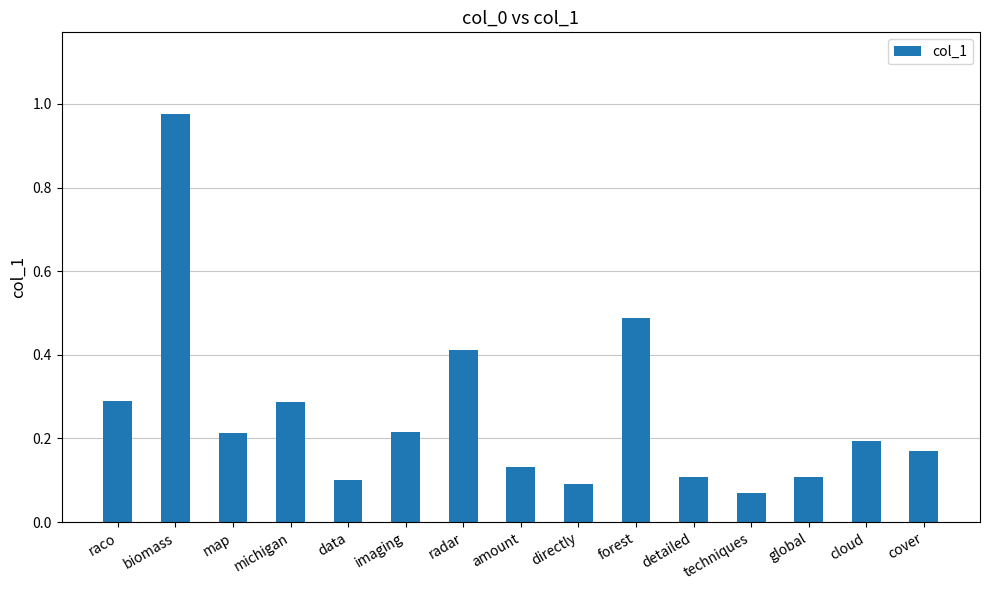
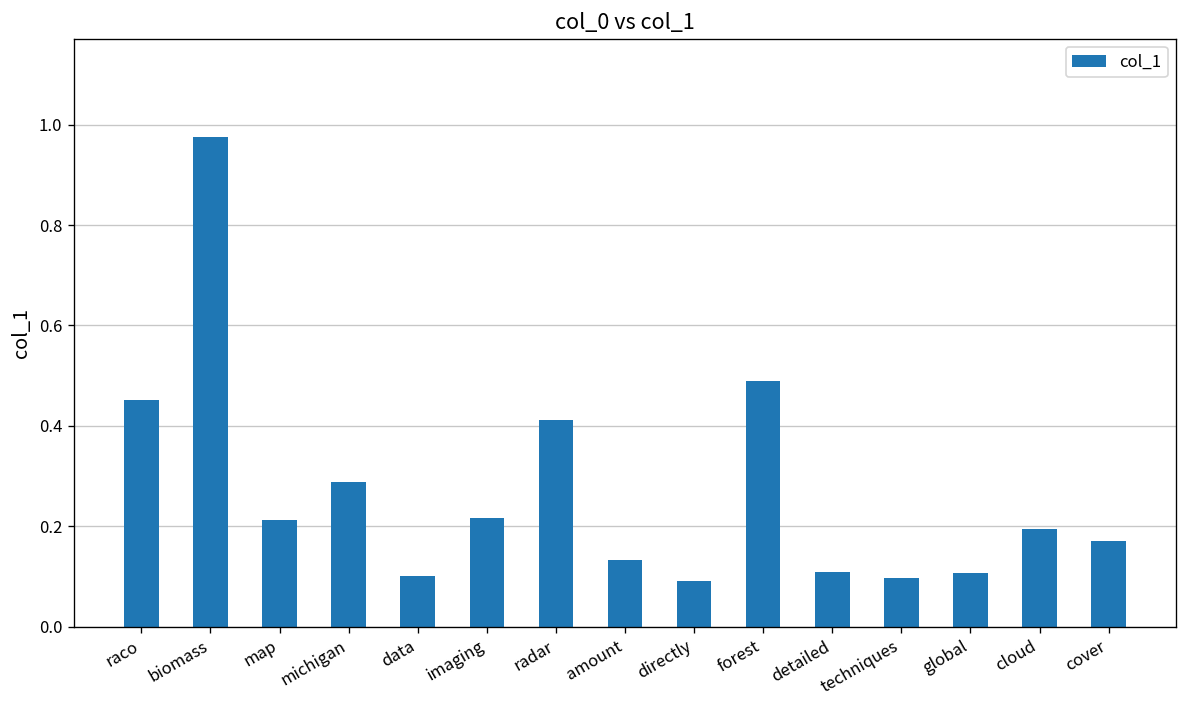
raco: 0.29 -> 0.45
techniques: 0.07 -> 0.10
